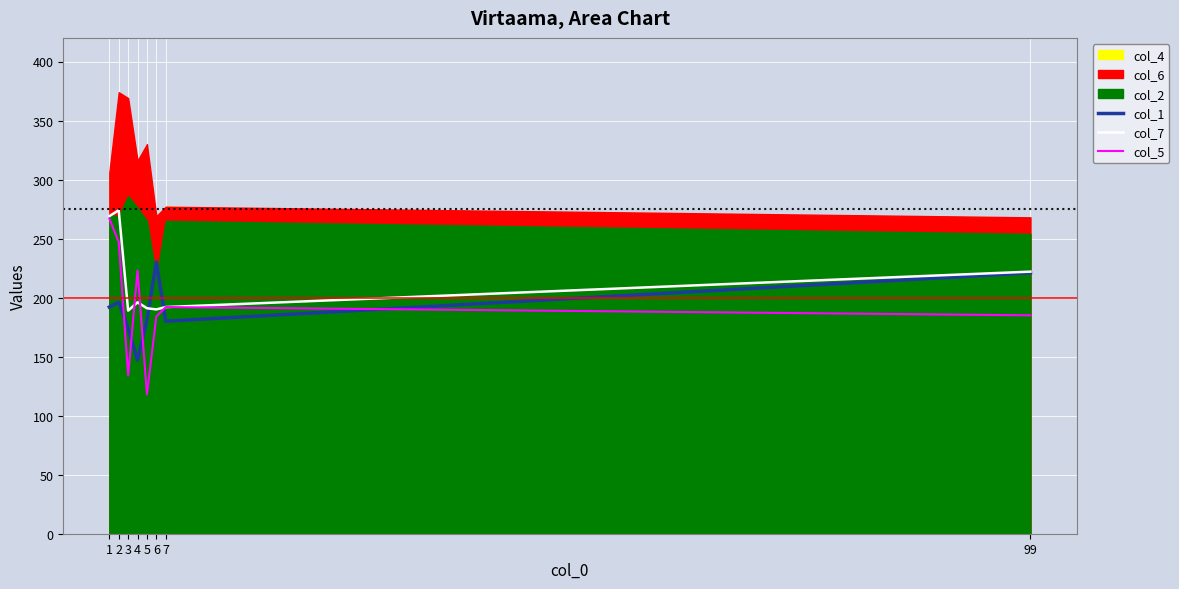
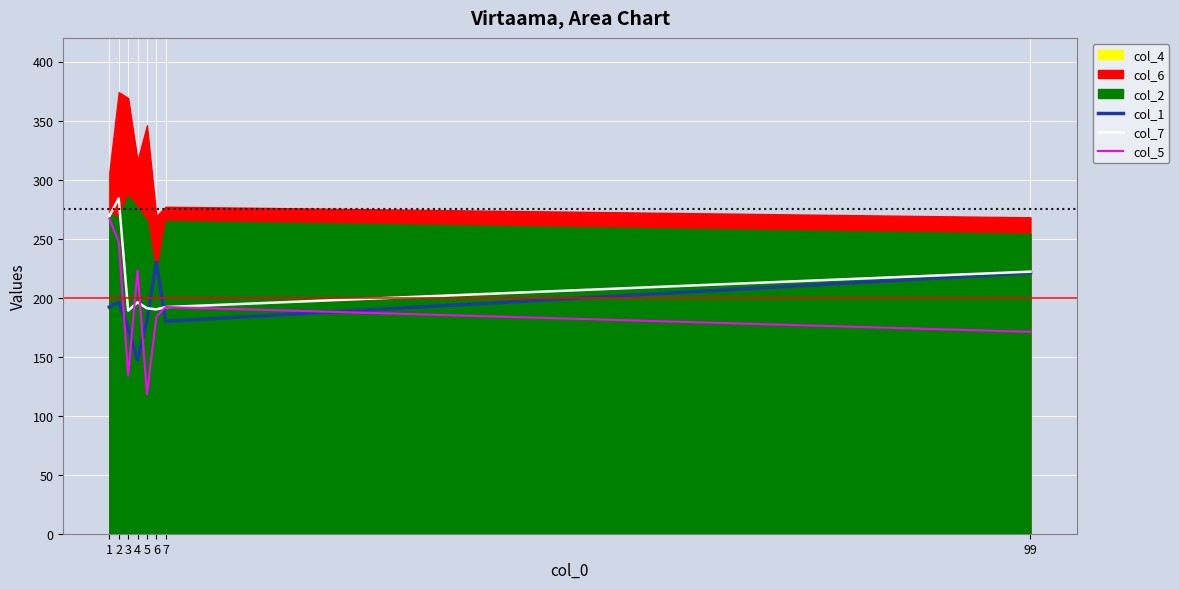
col_7, 2: 274 -> 284
col_6, 5: 330 -> 346
col_5, 99: 185 -> 171
